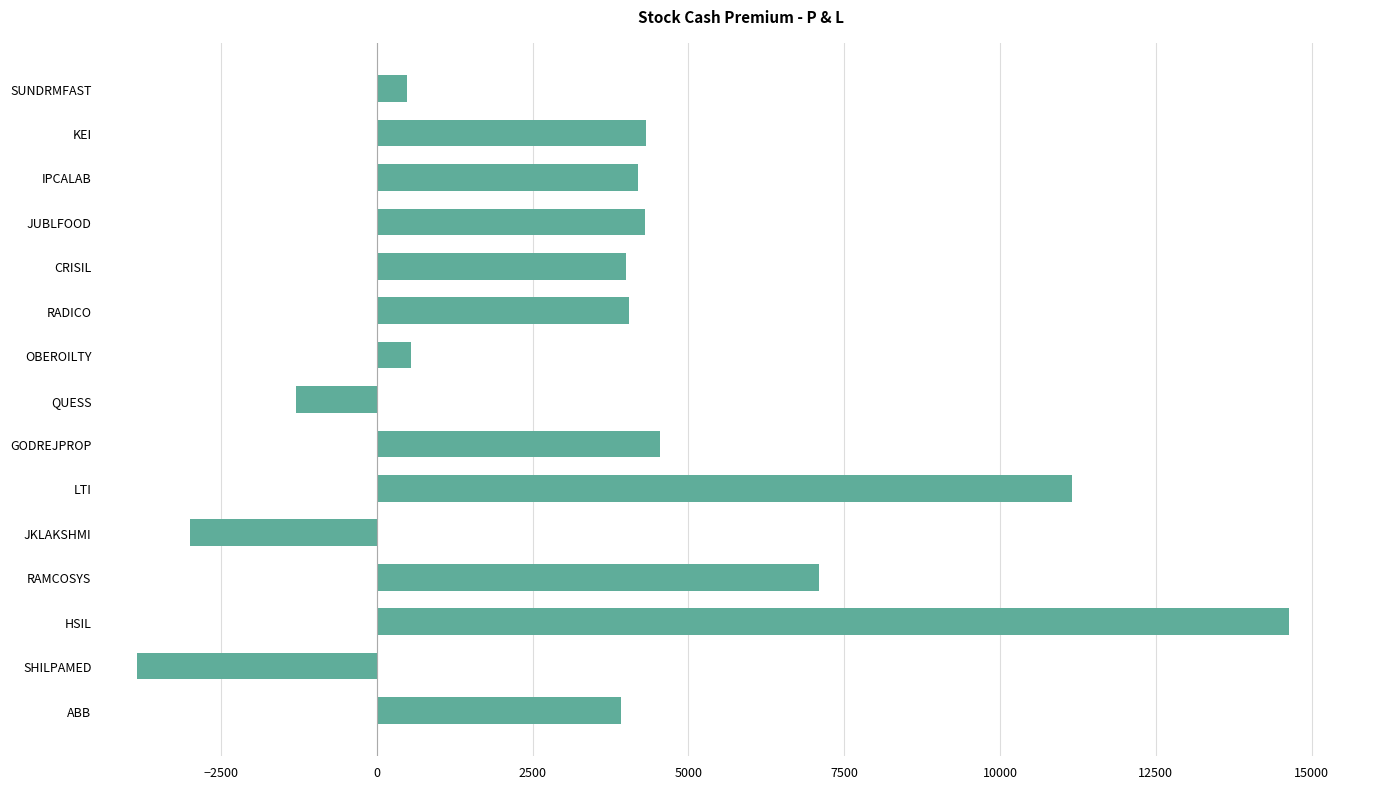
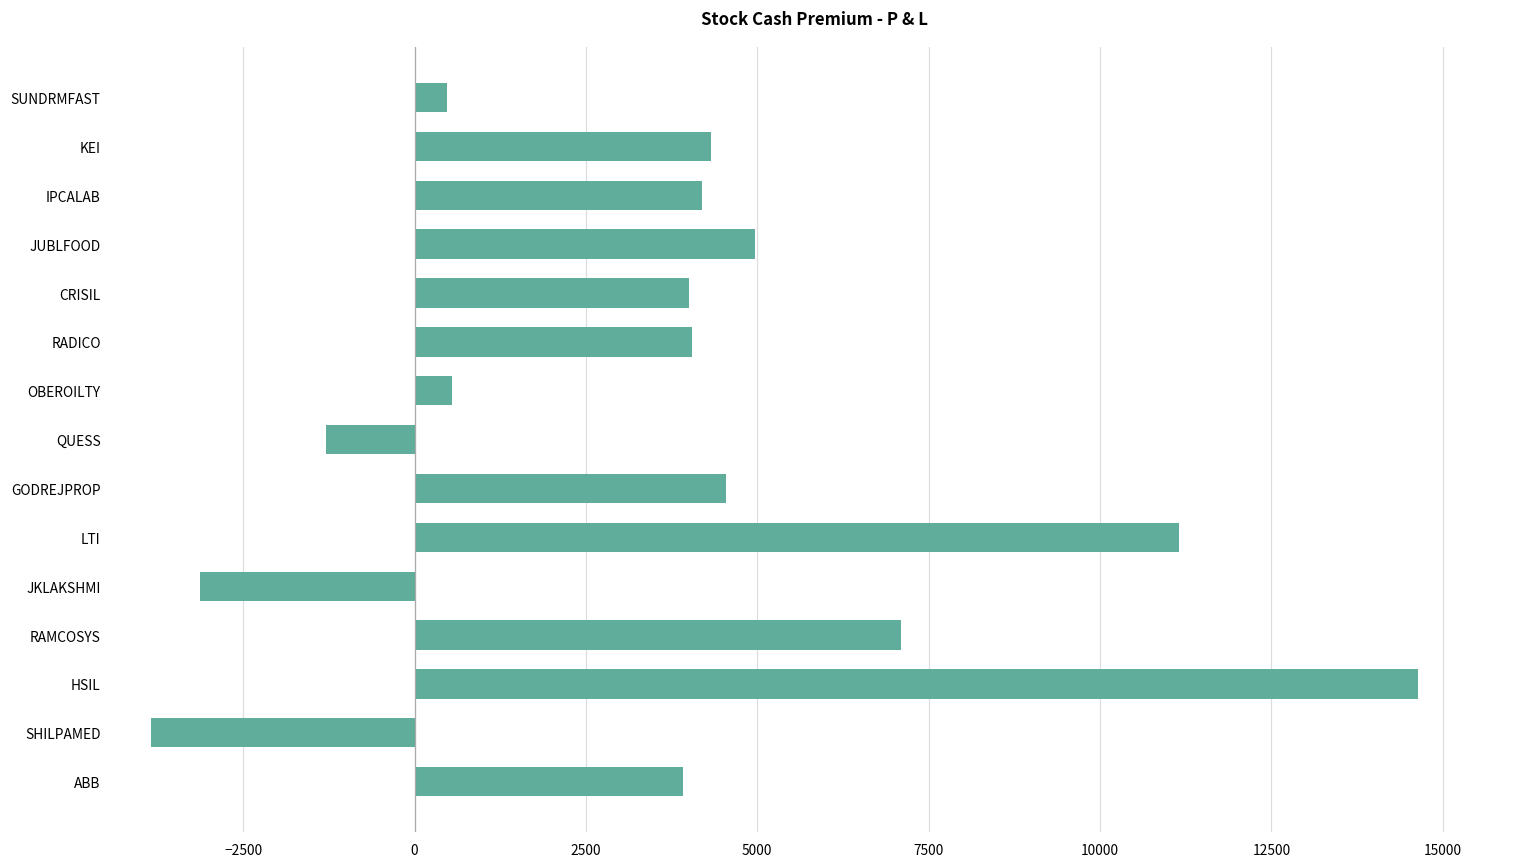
JUBLFOOD: 4300 -> 5000
JKLAKSHMI: -3000 -> -3100
